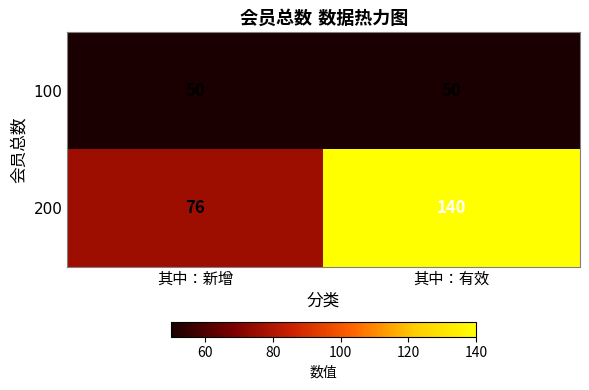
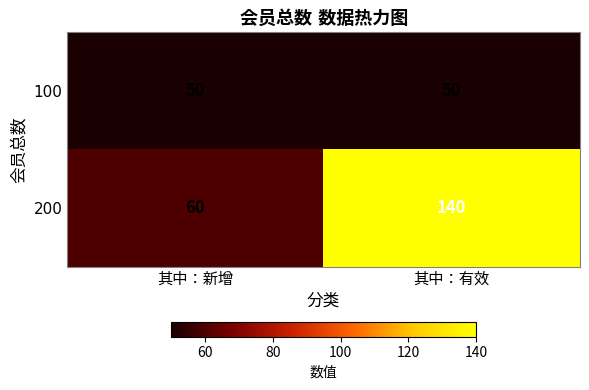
200, 其中：新增: 76 -> 60
